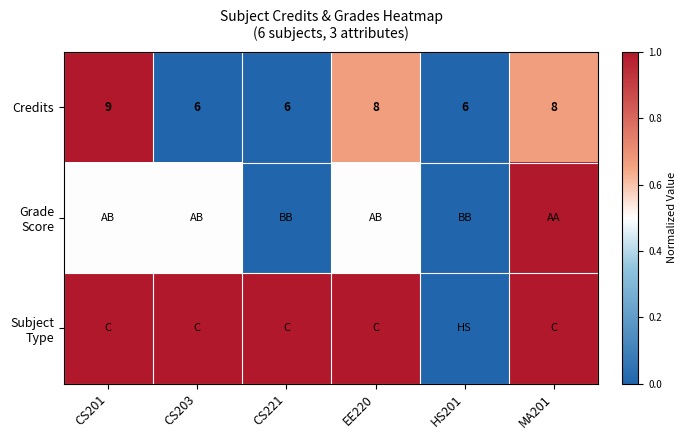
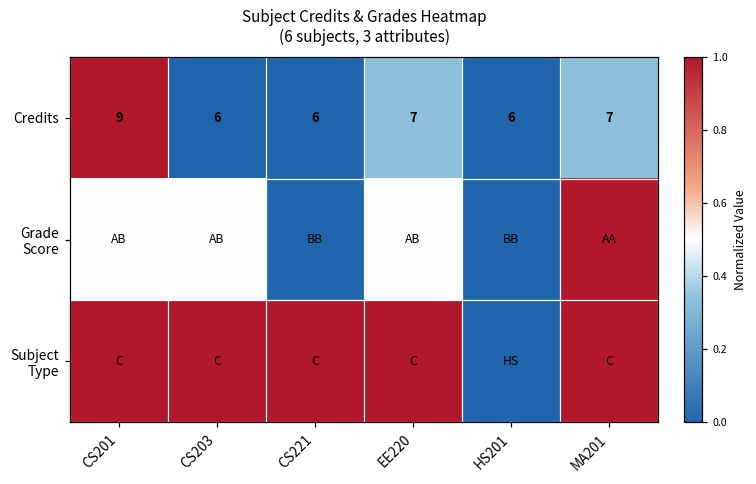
Credits, EE220: 8 -> 7
Credits, MA201: 8 -> 7
